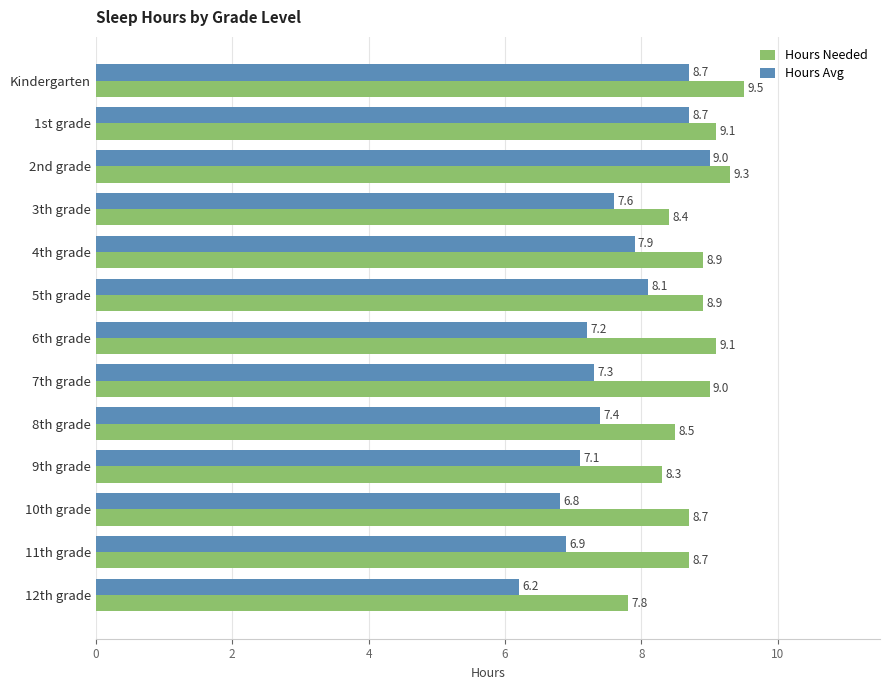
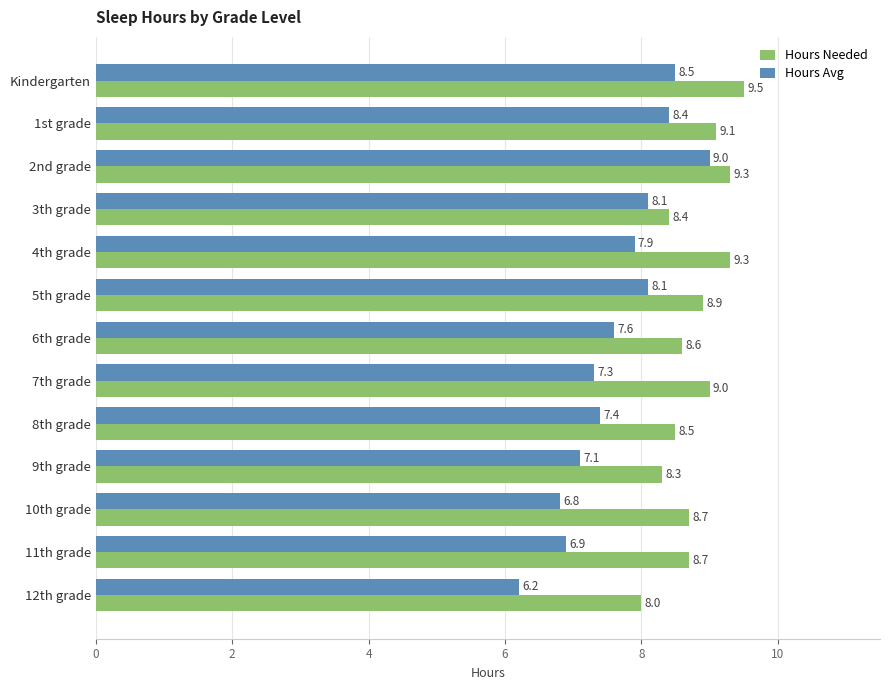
Hours Avg, Kindergarten: 8.7 -> 8.5
Hours Avg, 1st grade: 8.7 -> 8.4
Hours Avg, 3th grade: 7.6 -> 8.1
Hours Needed, 4th grade: 8.9 -> 9.3
Hours Avg, 6th grade: 7.2 -> 7.6
Hours Needed, 6th grade: 9.1 -> 8.6
Hours Needed, 12th grade: 7.8 -> 8.0
